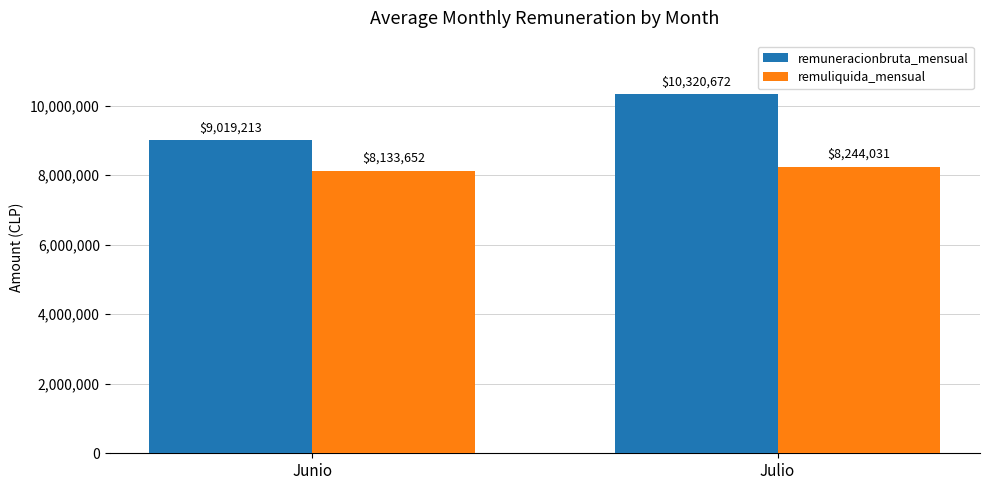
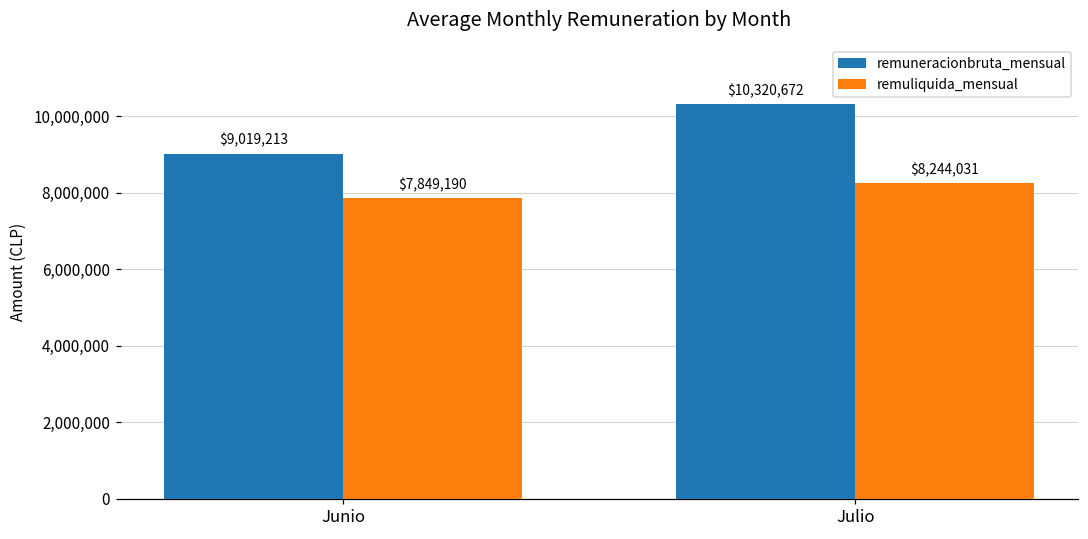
remuliquida_mensual, Junio: $8,133,652 -> $7,849,190
